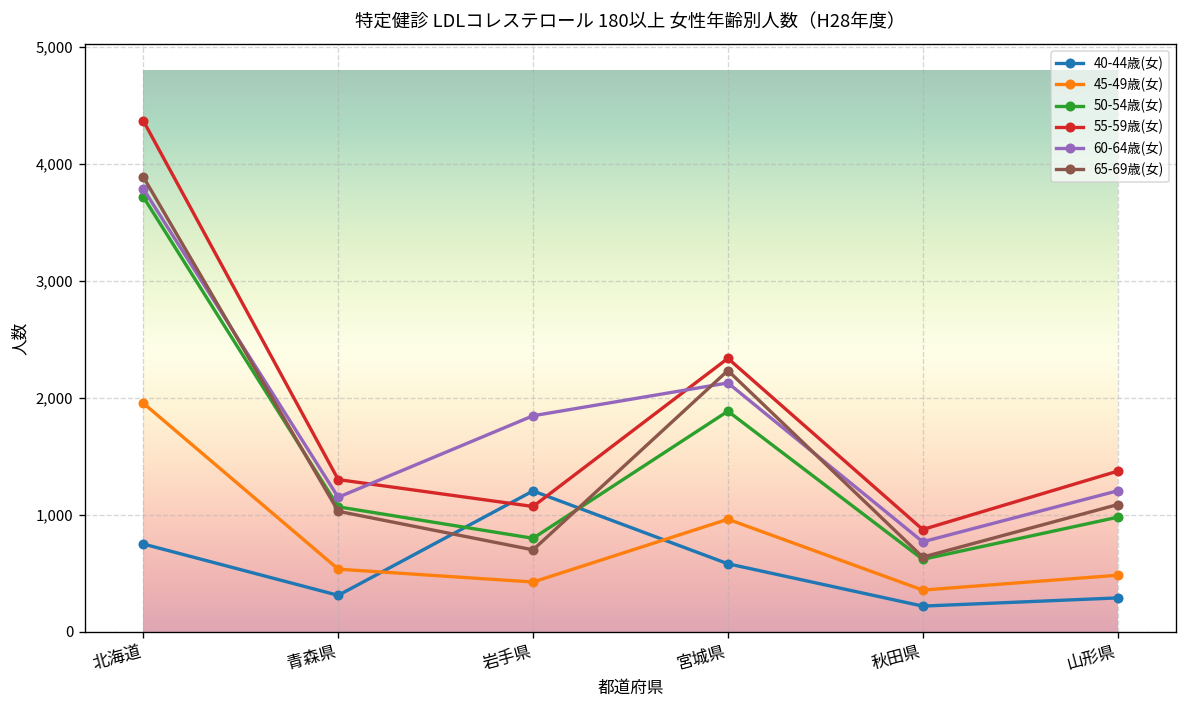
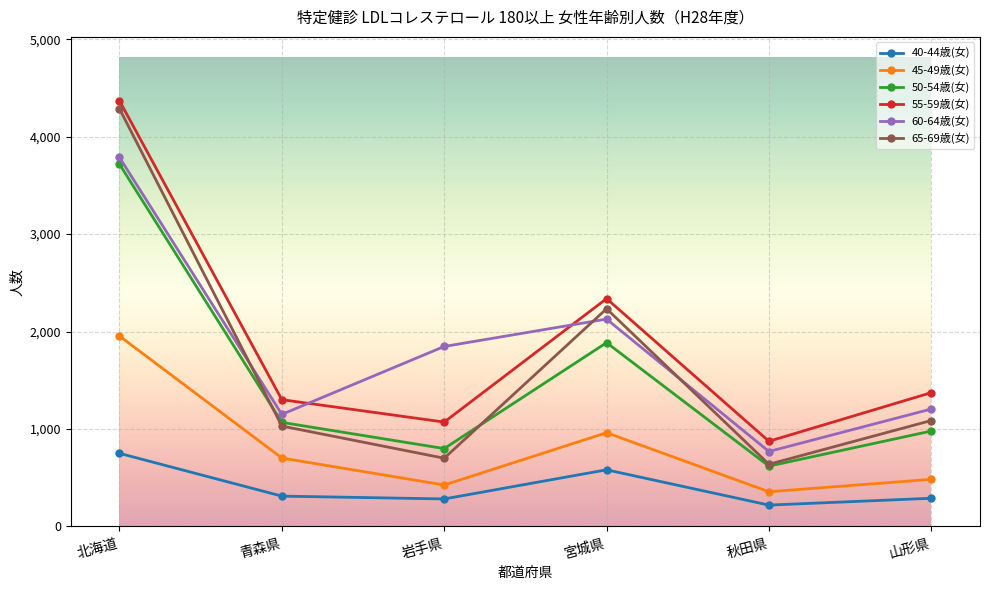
65-69歳(女), 北海道: 3,900 -> 4,300
45-49歳(女), 青森県: 500 -> 700
40-44歳(女), 岩手県: 1,200 -> 300
